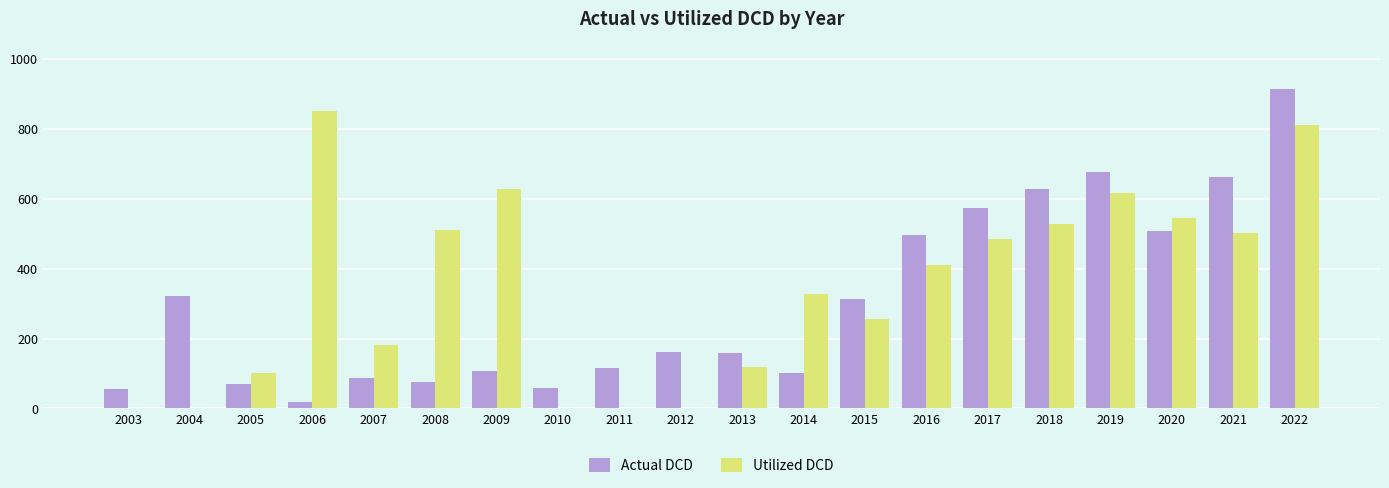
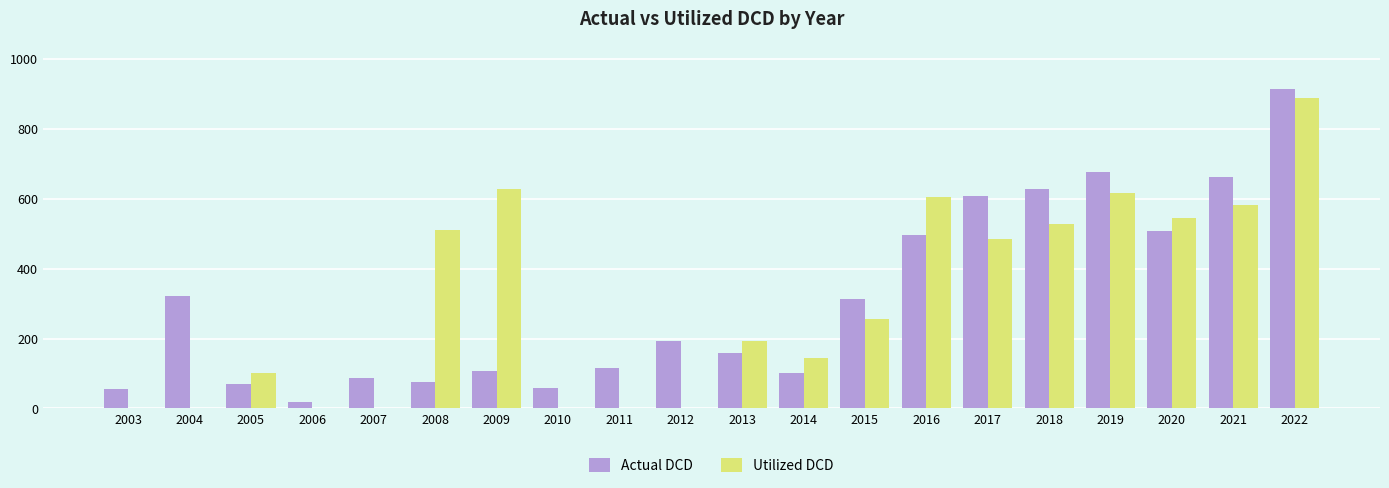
Utilized DCD, 2006: 850 -> 0
Utilized DCD, 2007: 180 -> 0
Actual DCD, 2012: 160 -> 190
Utilized DCD, 2013: 120 -> 190
Utilized DCD, 2014: 330 -> 150
Utilized DCD, 2016: 410 -> 610
Actual DCD, 2017: 570 -> 610
Utilized DCD, 2021: 500 -> 580
Utilized DCD, 2022: 810 -> 890
